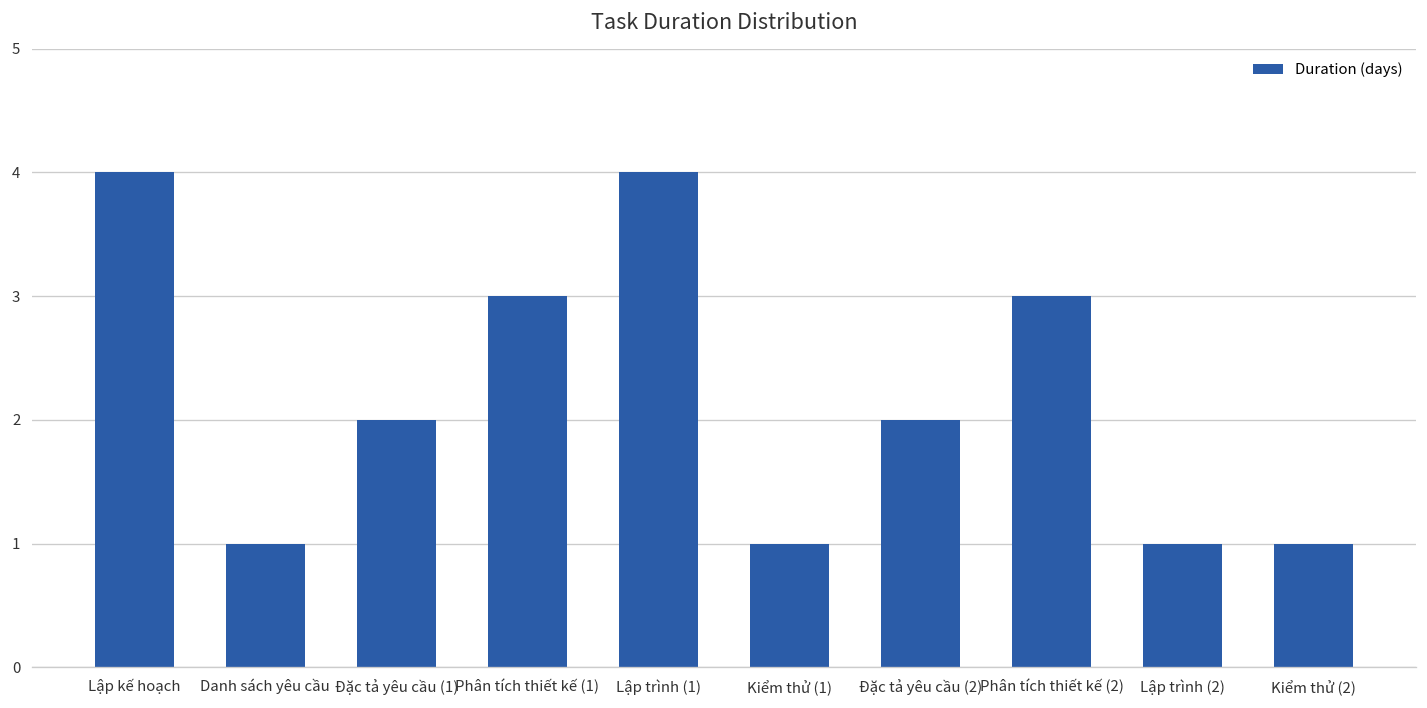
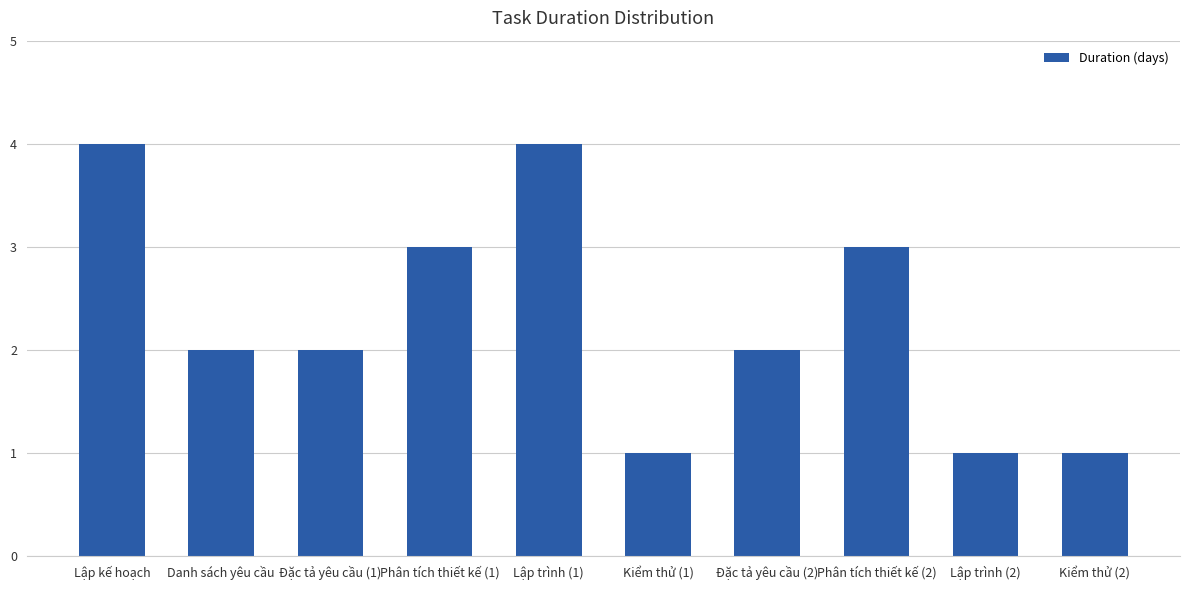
Danh sách yêu cầu: 1 -> 2
